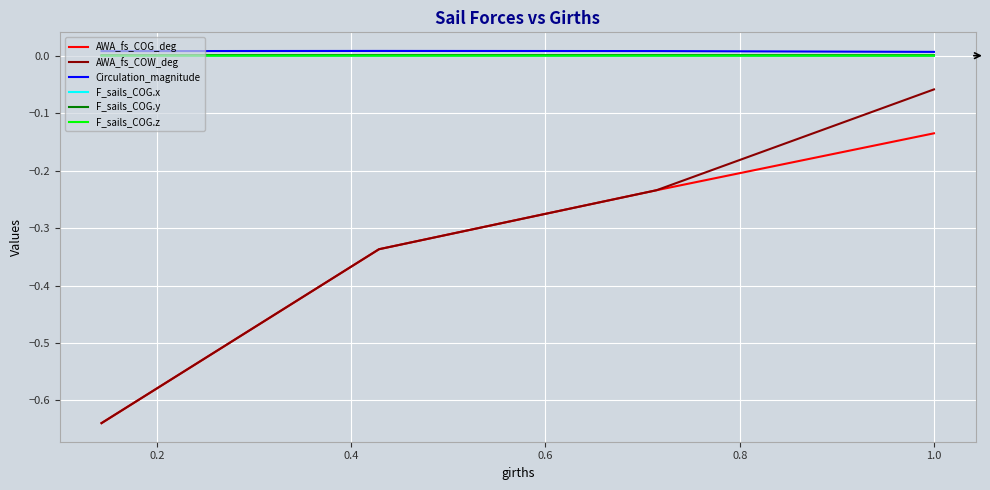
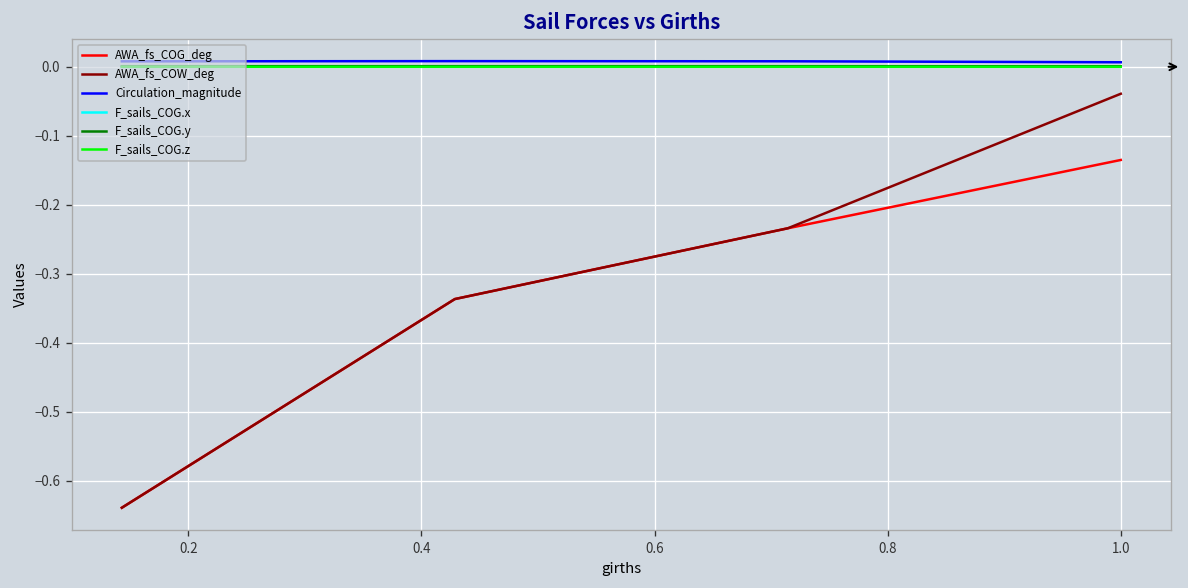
AWA_fs_COW_deg, 1.0: -0.06 -> -0.04
